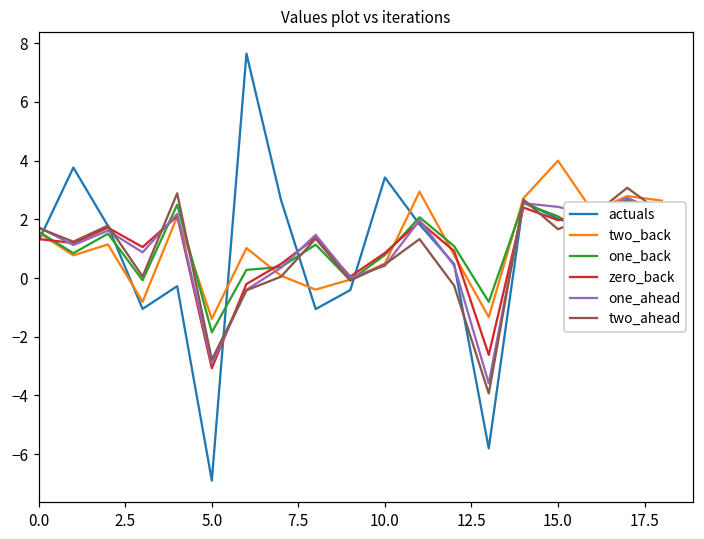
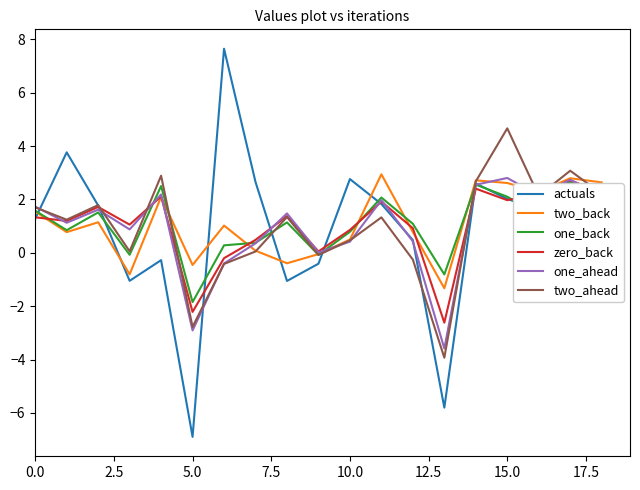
two_back, 5.0: -1.4 -> -0.5
zero_back, 5.0: -3.1 -> -2.2
actuals, 10.0: 3.4 -> 2.8
two_back, 15.0: 4.0 -> 2.6
one_ahead, 15.0: 2.4 -> 2.8
two_ahead, 15.0: 1.7 -> 4.7
